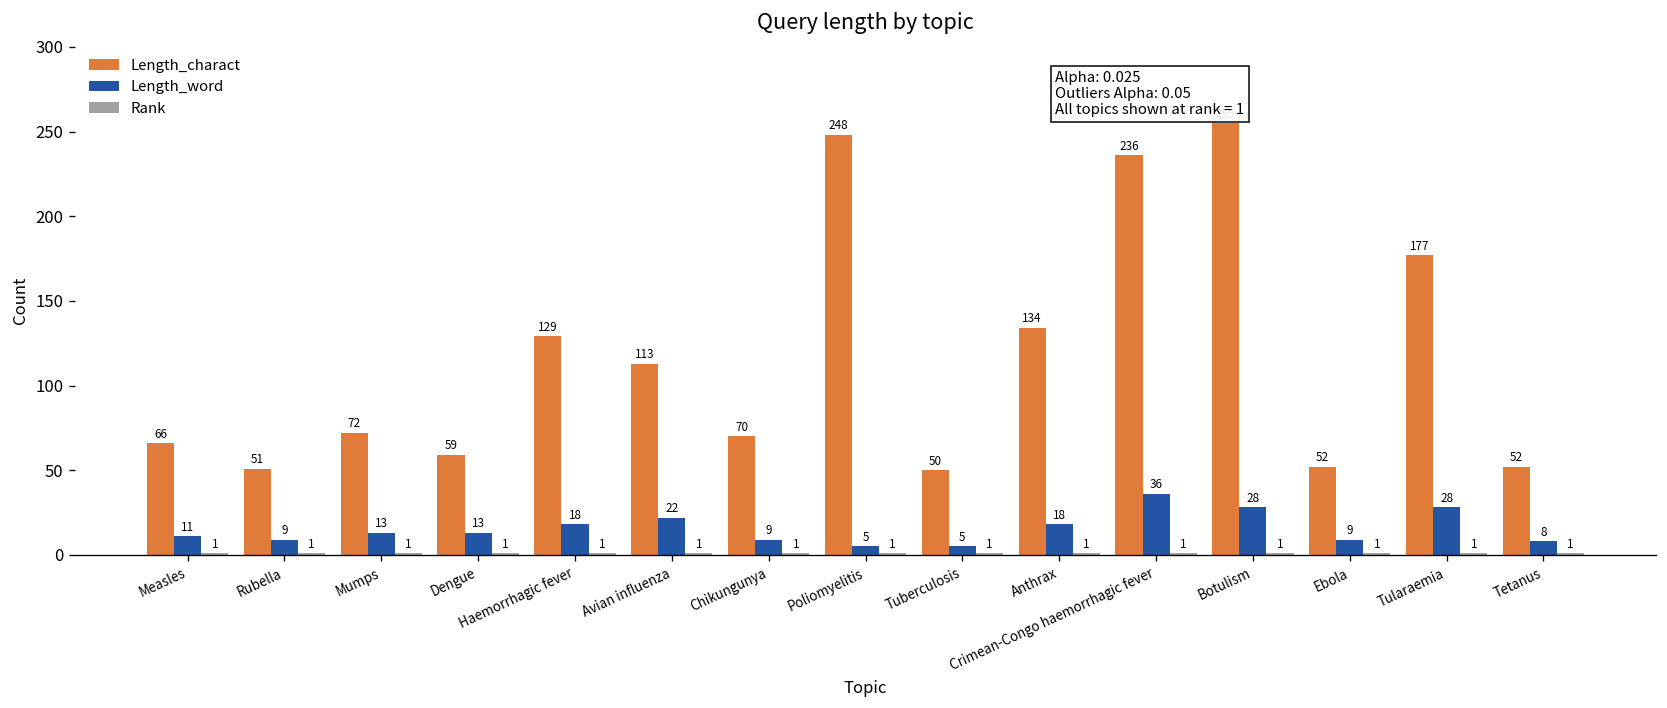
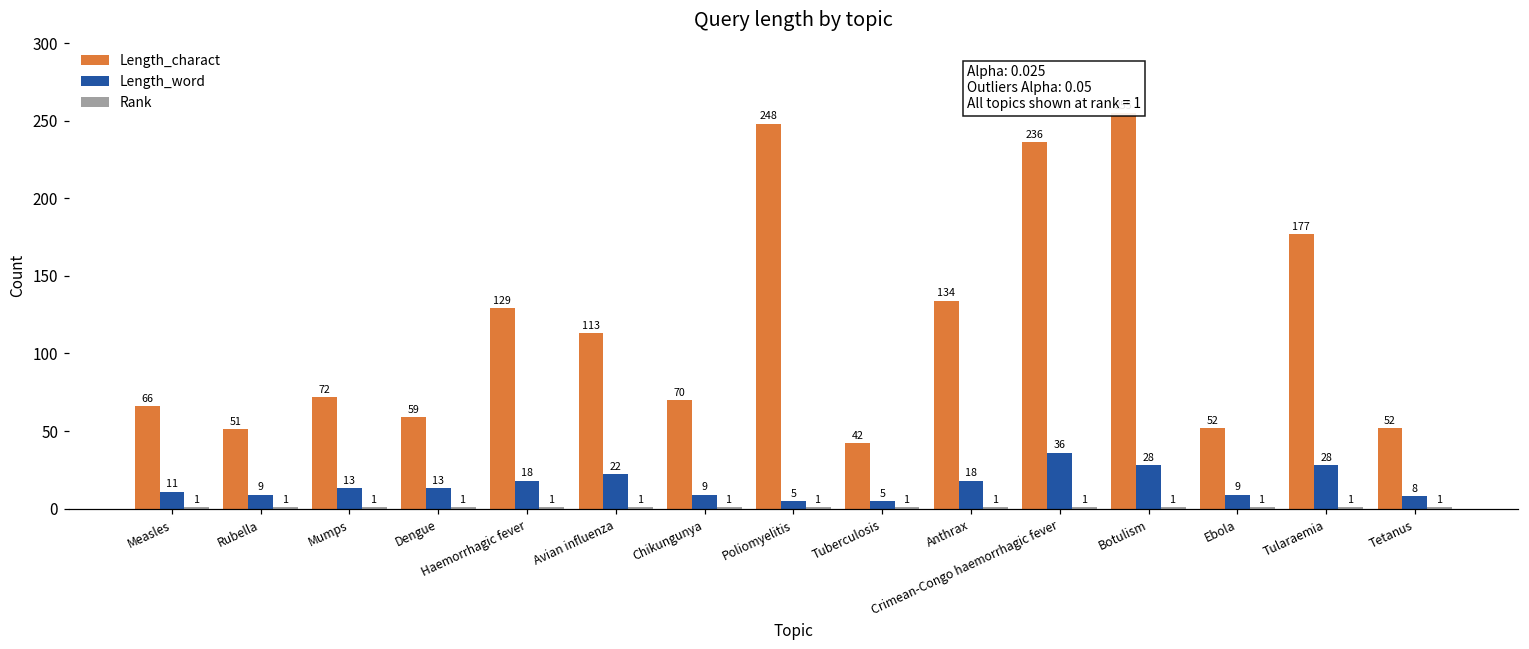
Length_charact, Tuberculosis: 50 -> 42
